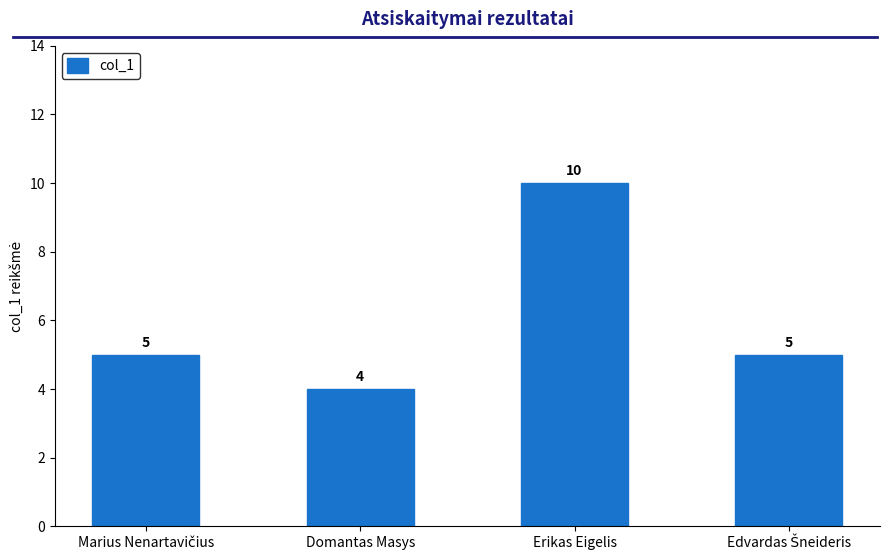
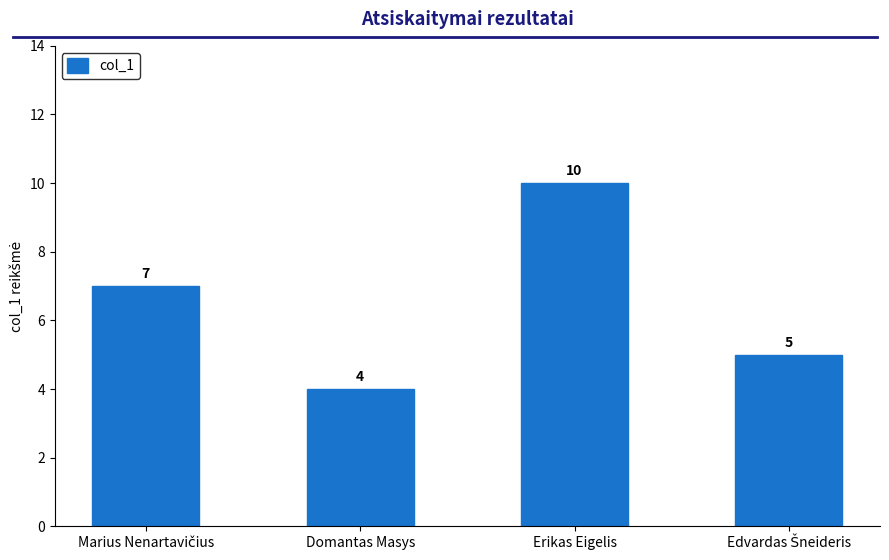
Marius Nenartavičius: 5 -> 7
